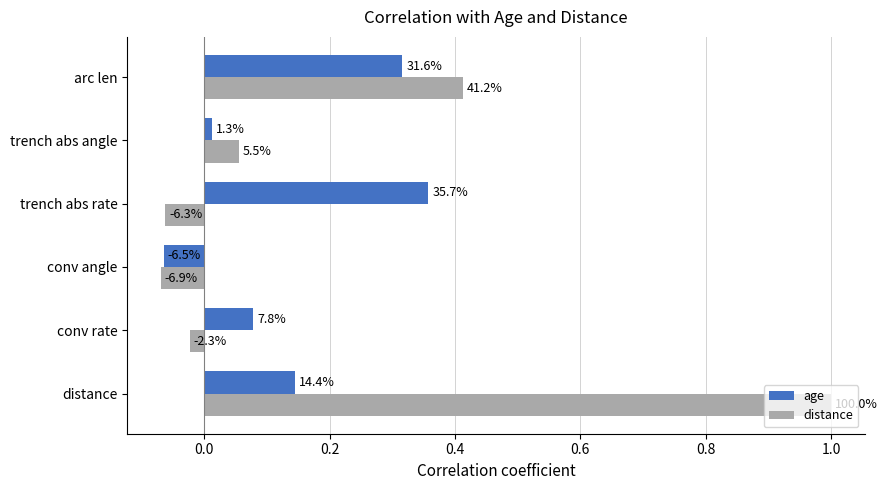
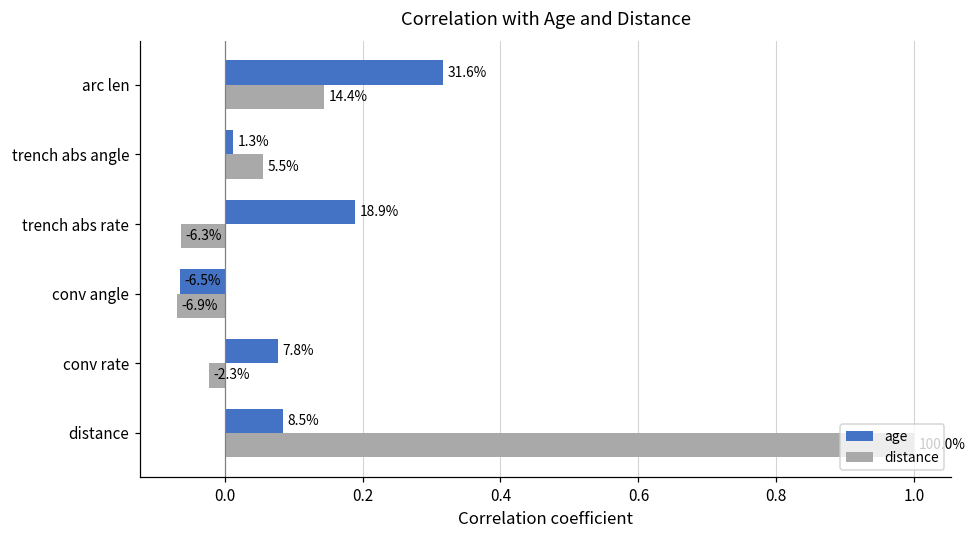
distance, arc len: 41.2% -> 14.4%
age, trench abs rate: 35.7% -> 18.9%
age, distance: 14.4% -> 8.5%
